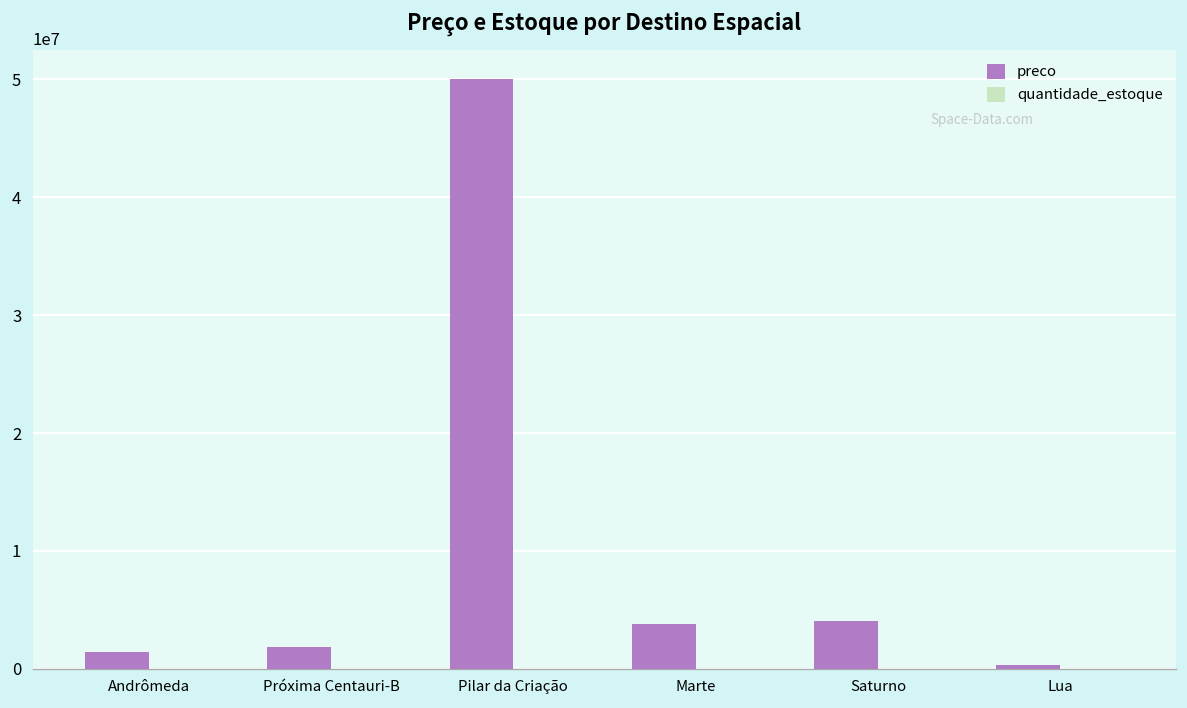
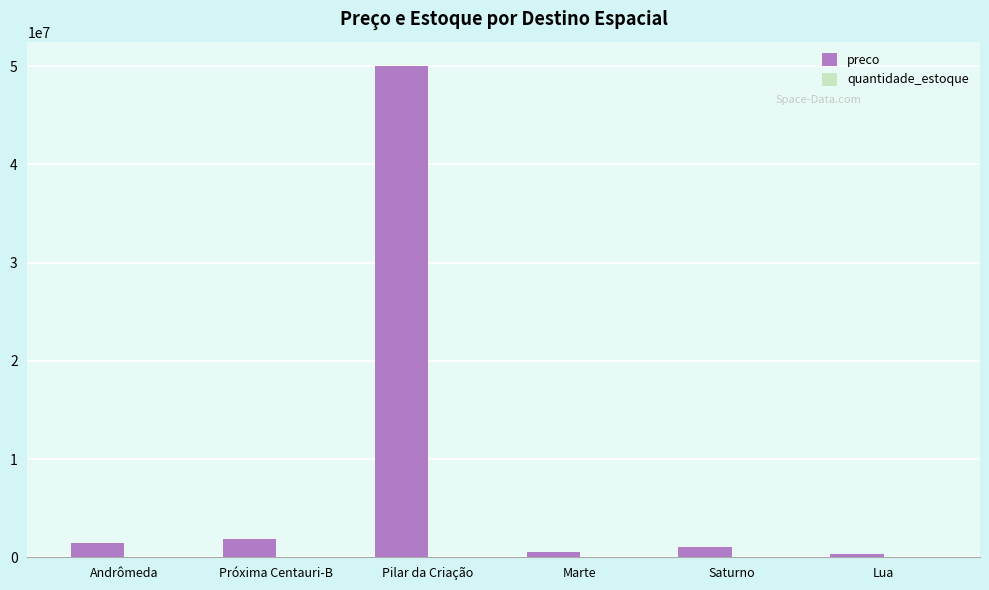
preco, Marte: 4000000 -> 1000000
preco, Saturno: 4000000 -> 1000000
